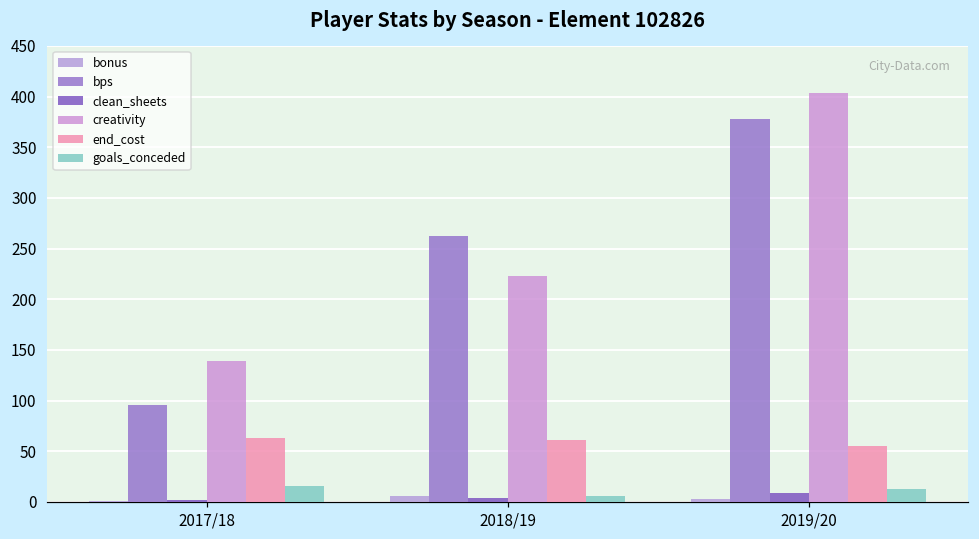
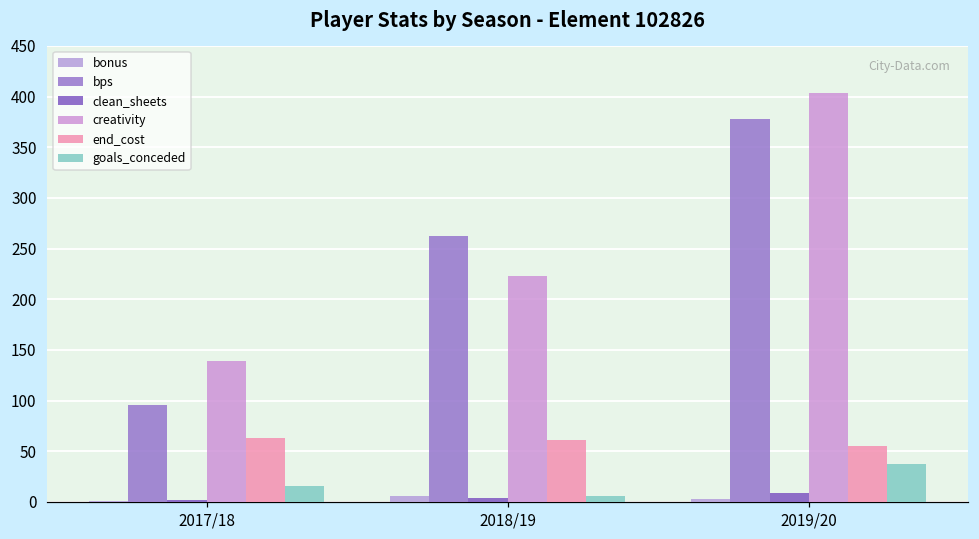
goals_conceded, 2019/20: 10 -> 40
